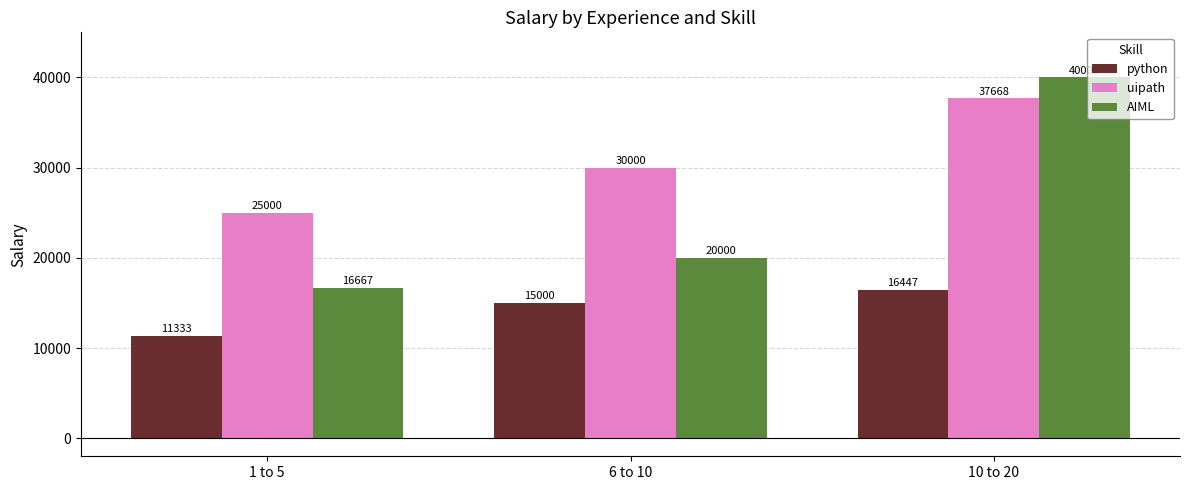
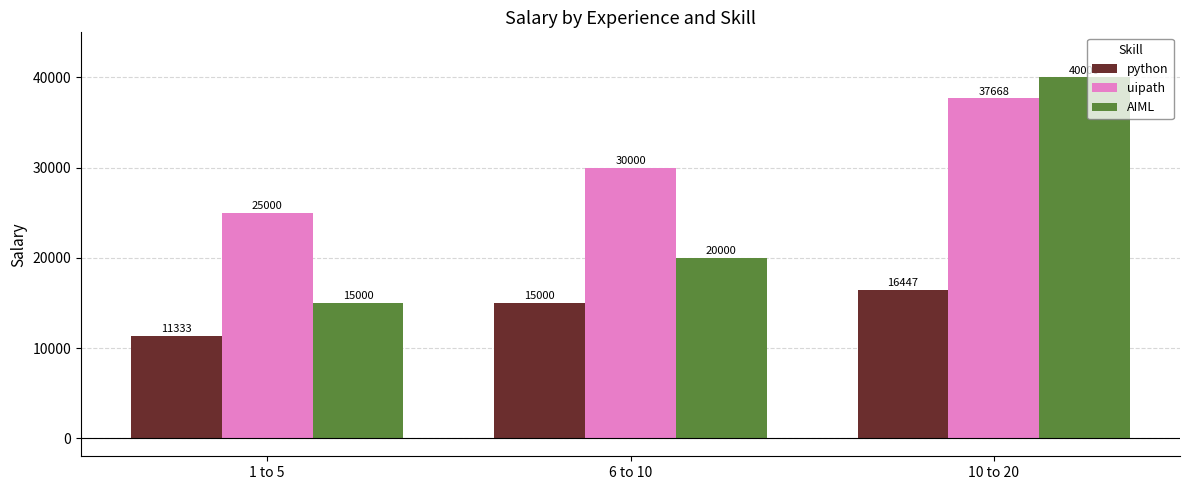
AIML, 1 to 5: 16667 -> 15000
